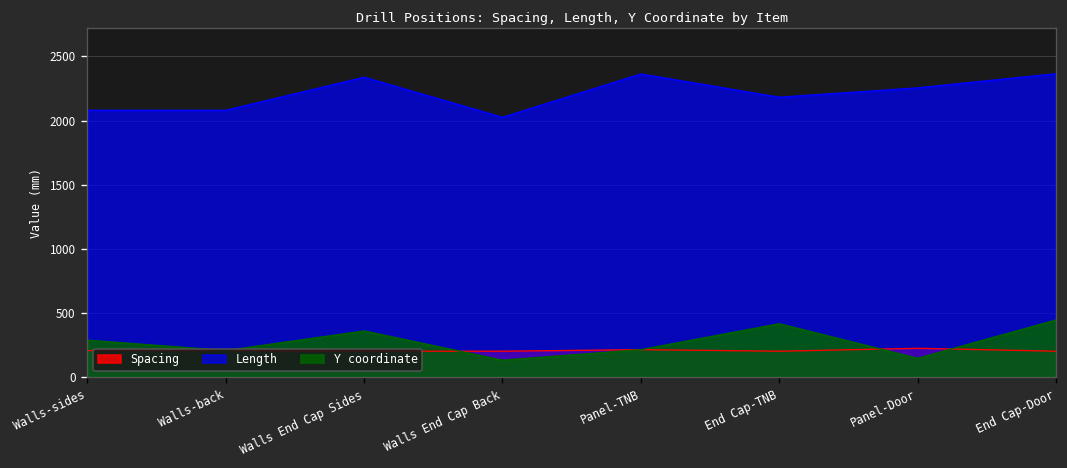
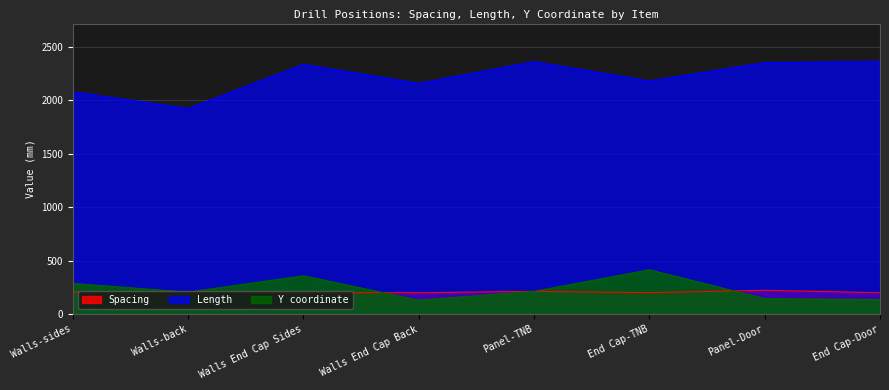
Length, Walls-back: 2080 -> 1930
Length, Walls End Cap Back: 2030 -> 2160
Length, Panel-Door: 2260 -> 2350
Y coordinate, End Cap-Door: 440 -> 140
